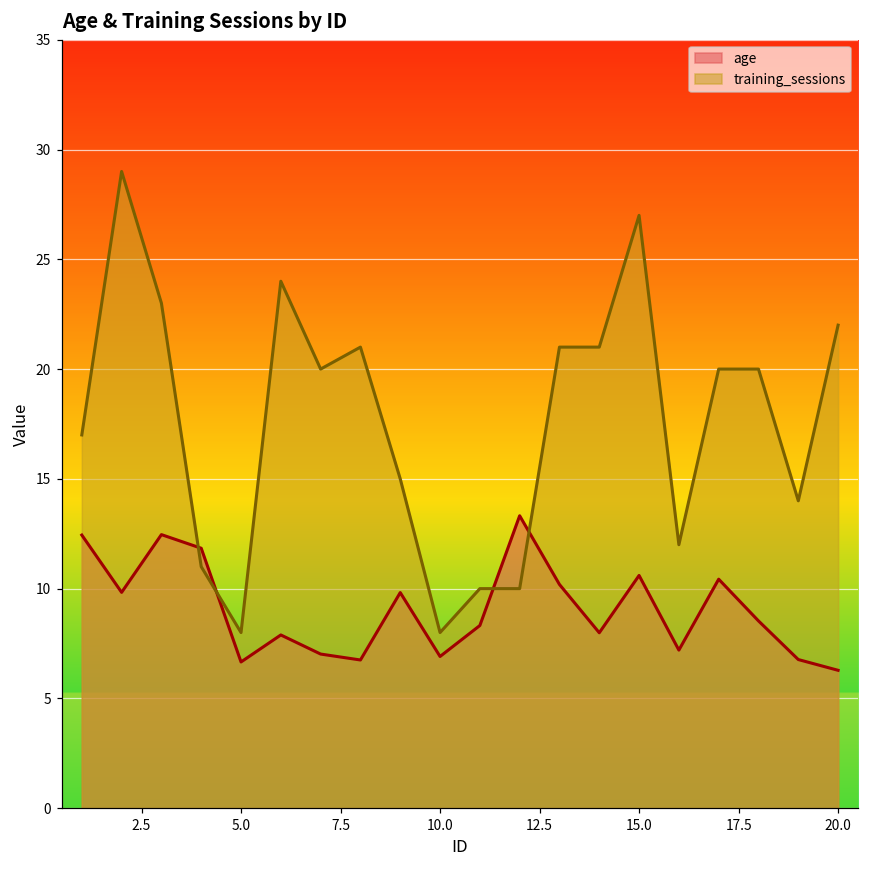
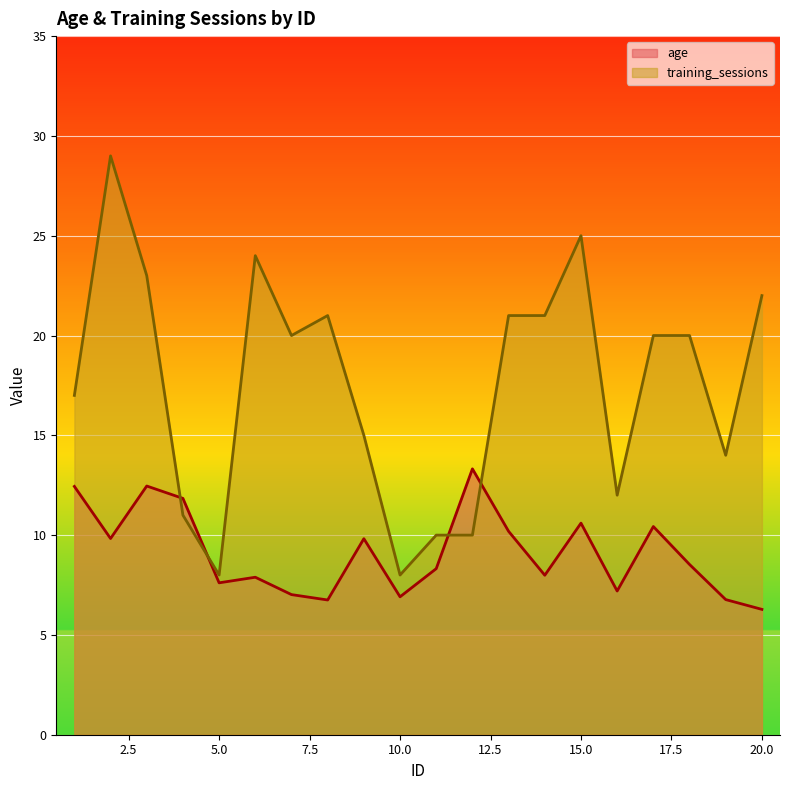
age, 5.0: 6.7 -> 7.6
training_sessions, 15.0: 27 -> 25
